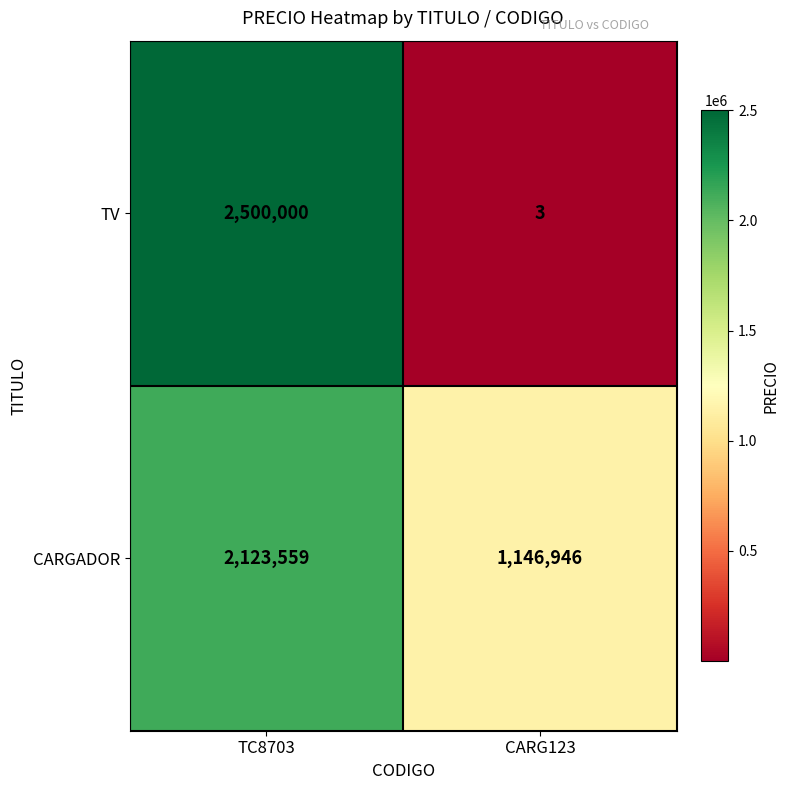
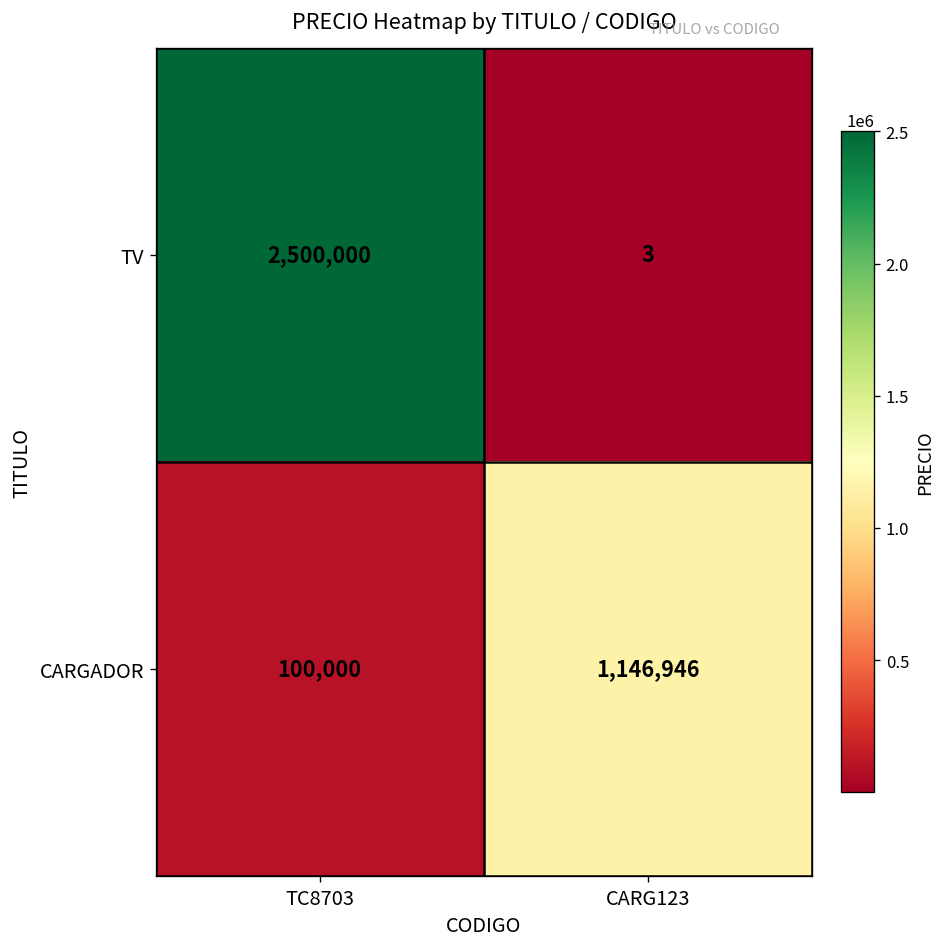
CARGADOR, TC8703: 2,123,559 -> 100,000
